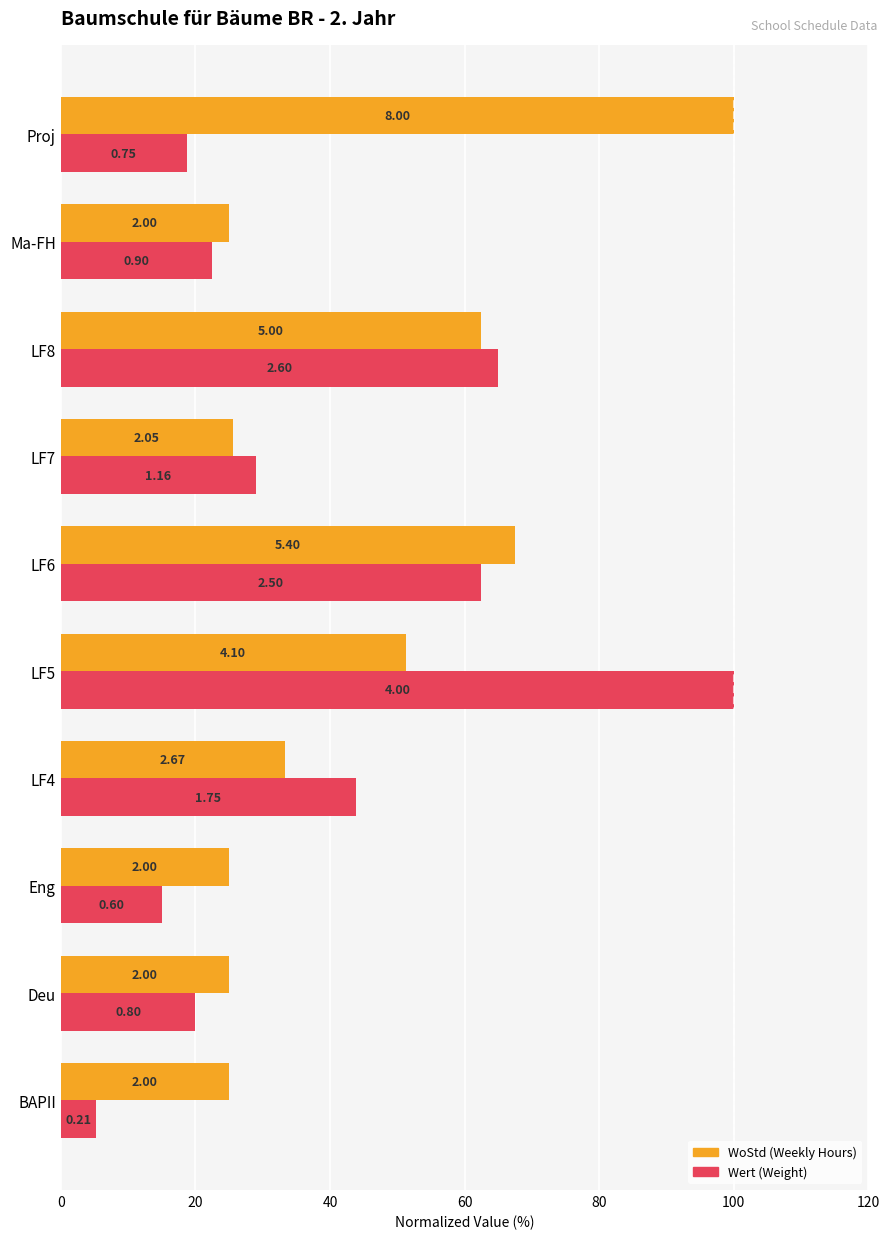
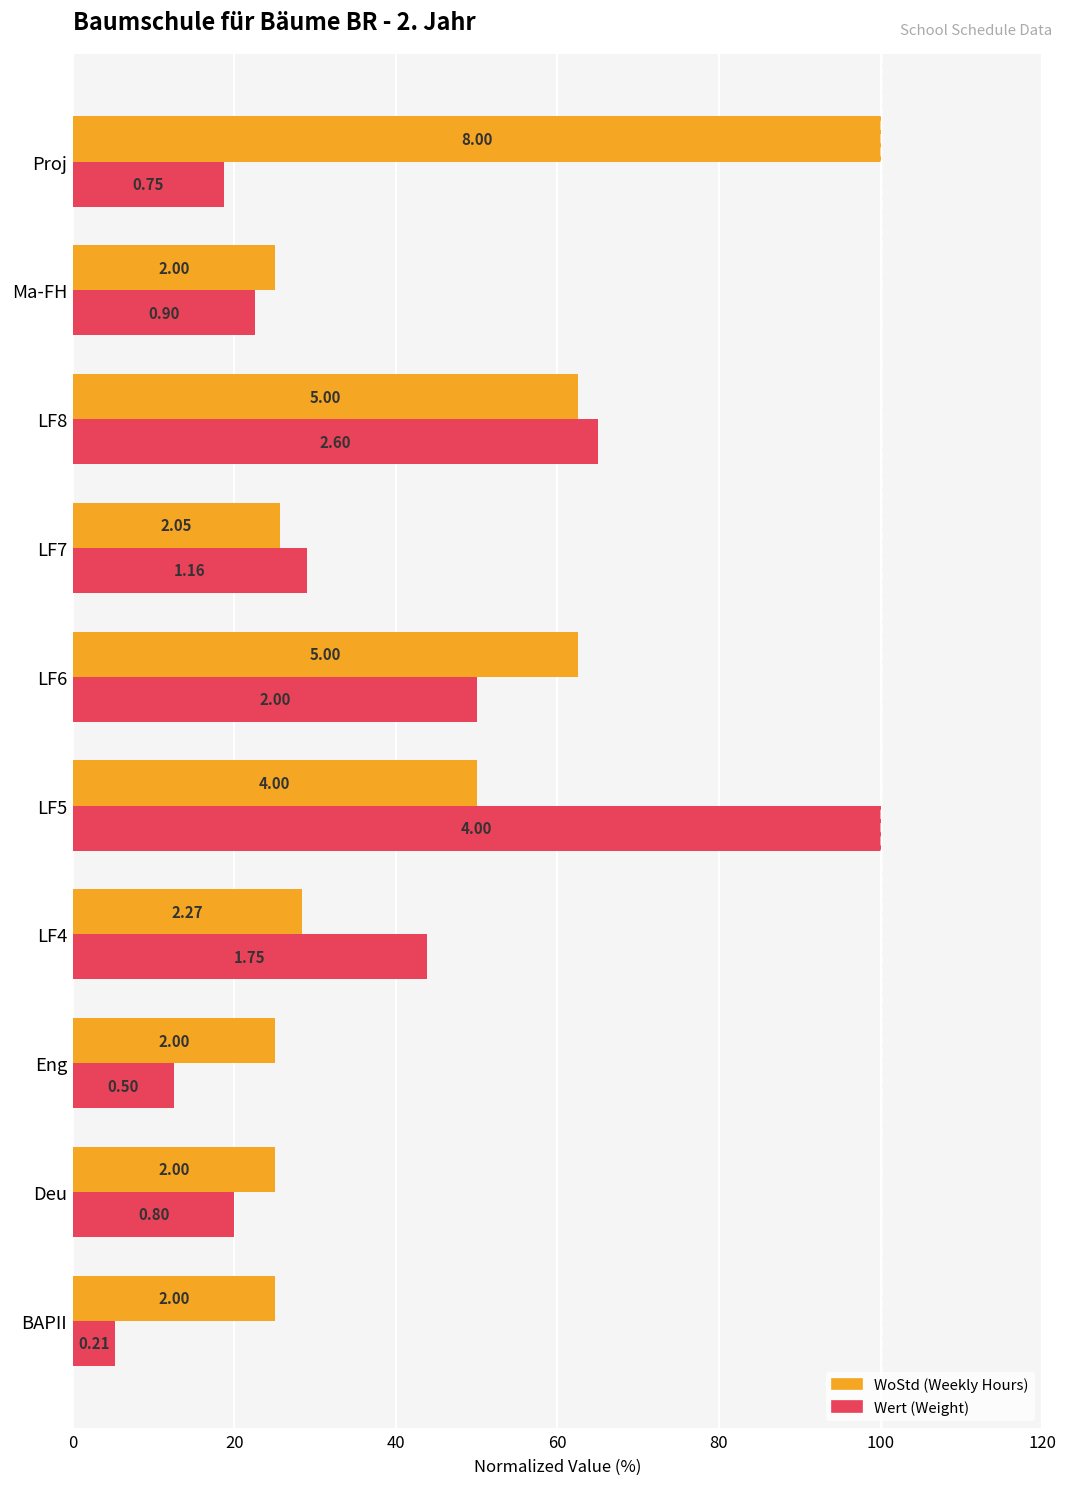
WoStd (Weekly Hours), LF6: 5.40 -> 5.00
Wert (Weight), LF6: 2.50 -> 2.00
WoStd (Weekly Hours), LF5: 4.10 -> 4.00
WoStd (Weekly Hours), LF4: 2.67 -> 2.27
Wert (Weight), Eng: 0.60 -> 0.50
